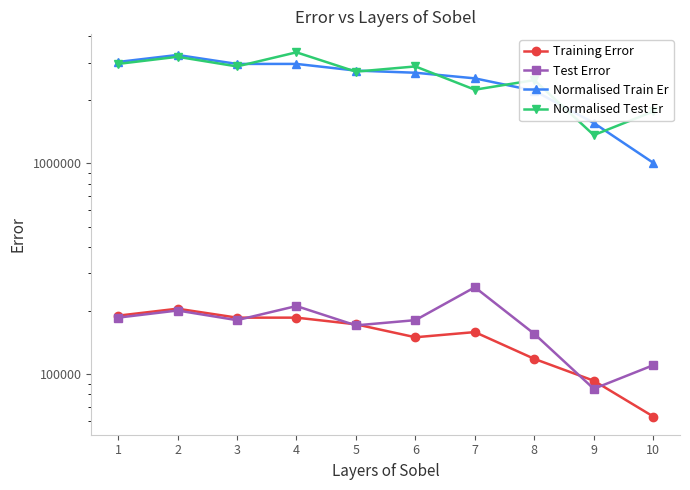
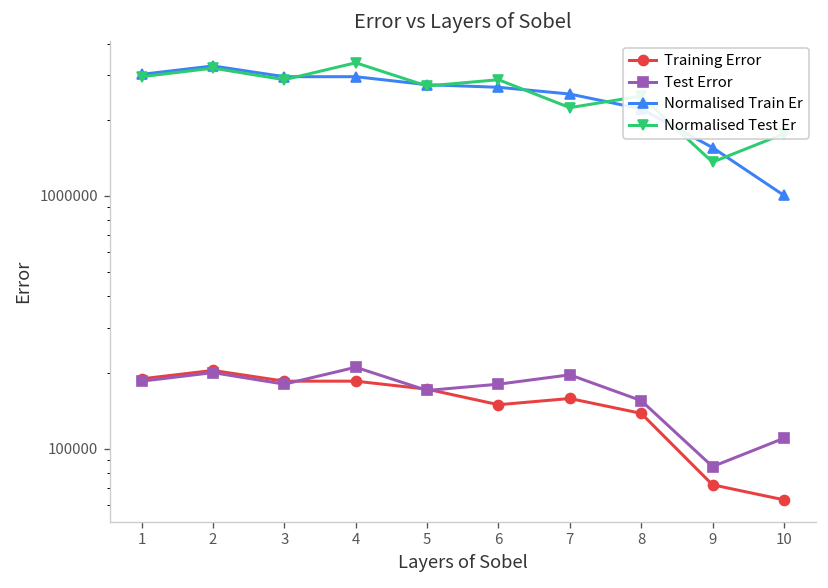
Test Error, 7: 260000 -> 200000
Training Error, 8: 120000 -> 140000
Training Error, 9: 90000 -> 72000
